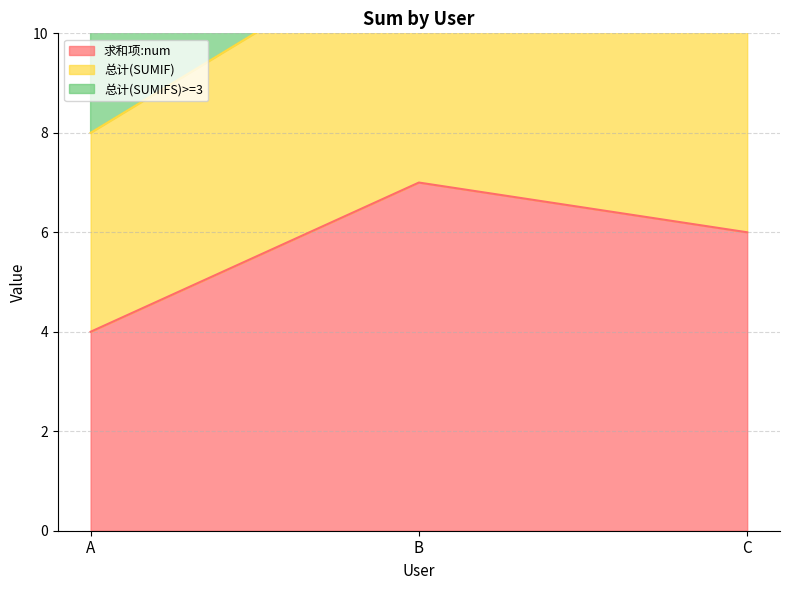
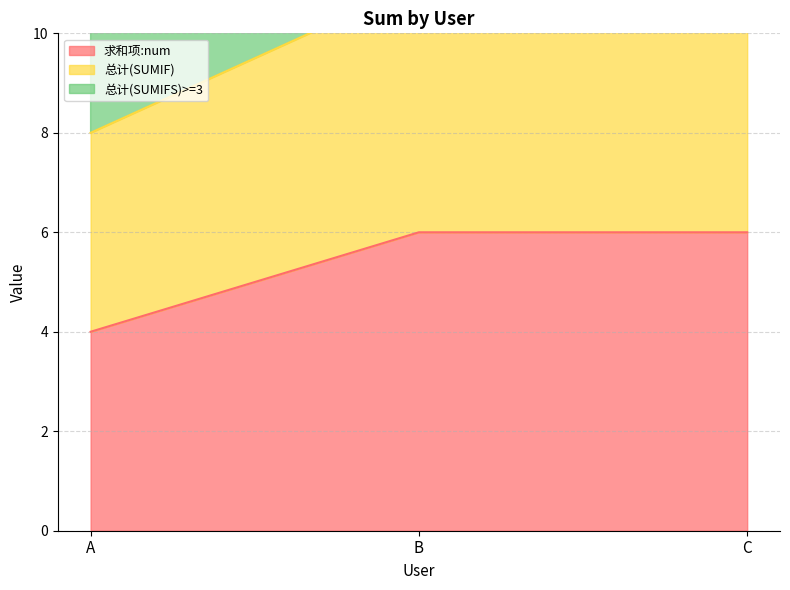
求和项:num, B: 7 -> 6
